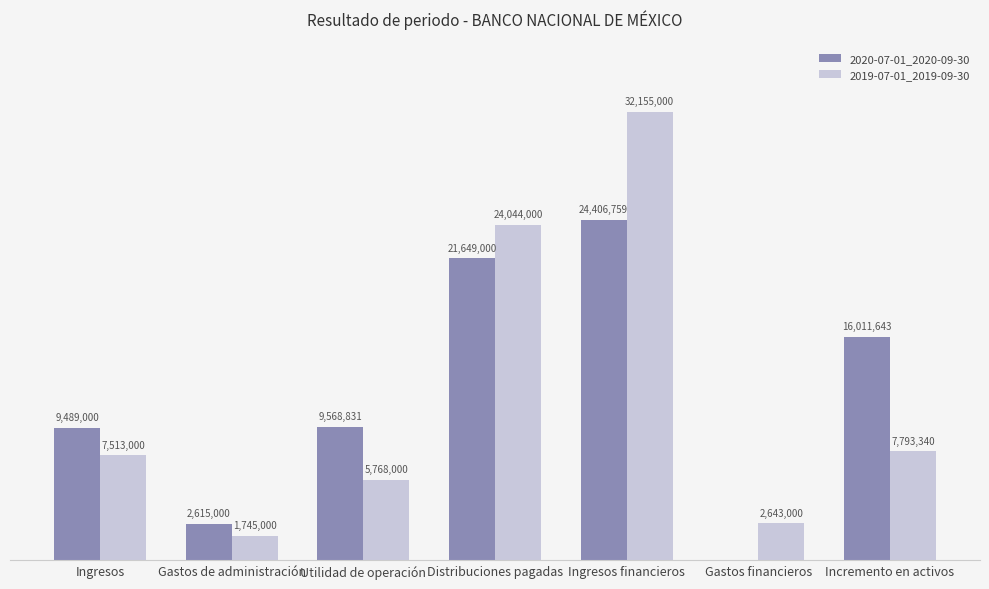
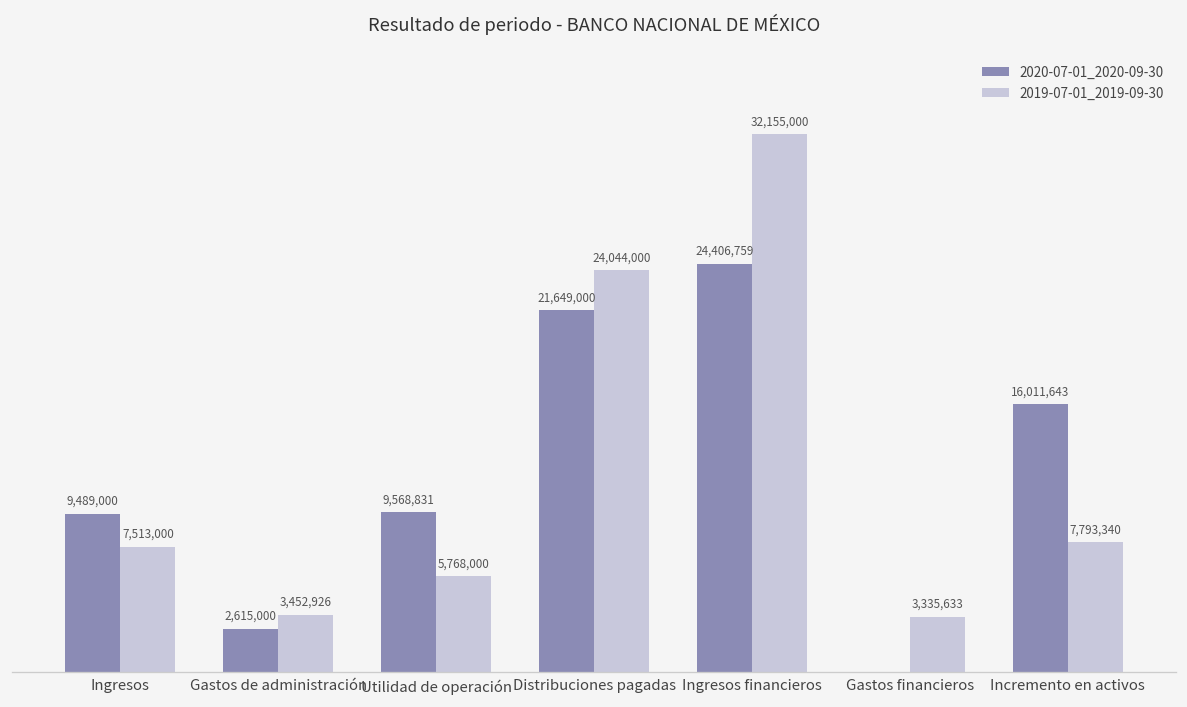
2019-07-01_2019-09-30, Gastos de administración: 1,745,000 -> 3,452,926
2019-07-01_2019-09-30, Gastos financieros: 2,643,000 -> 3,335,633
